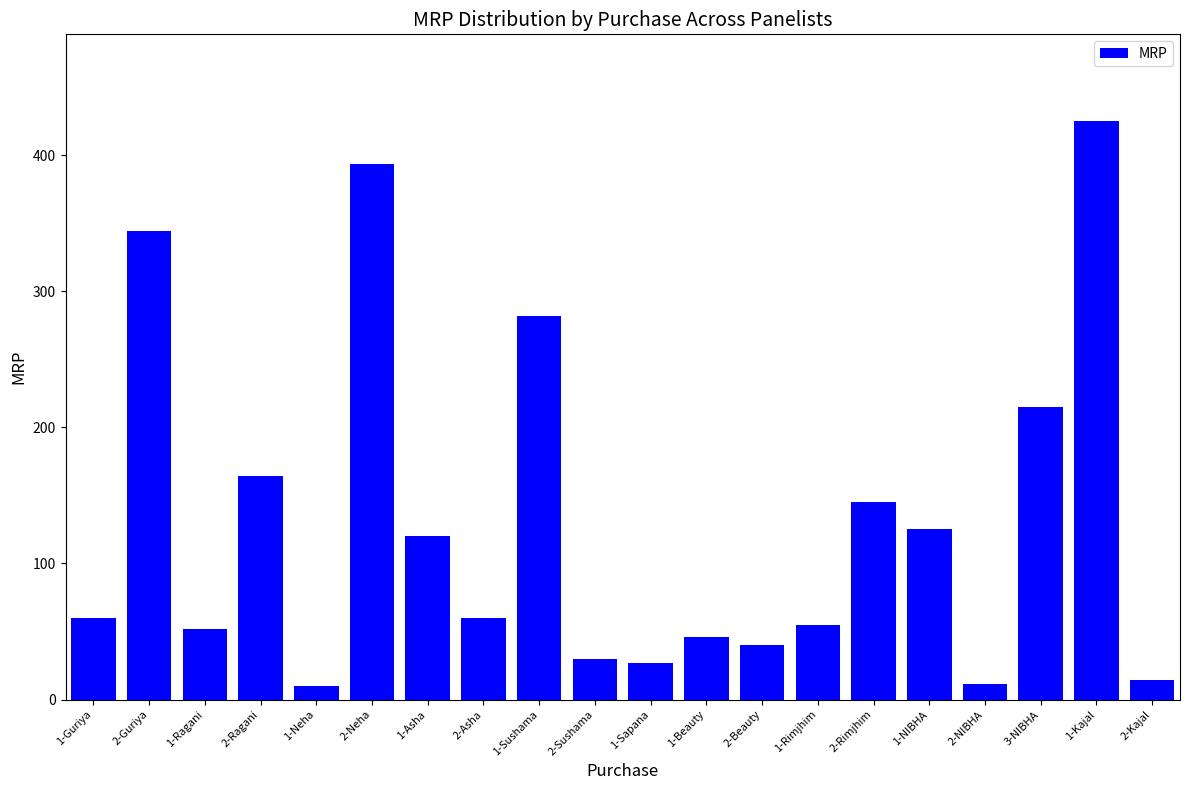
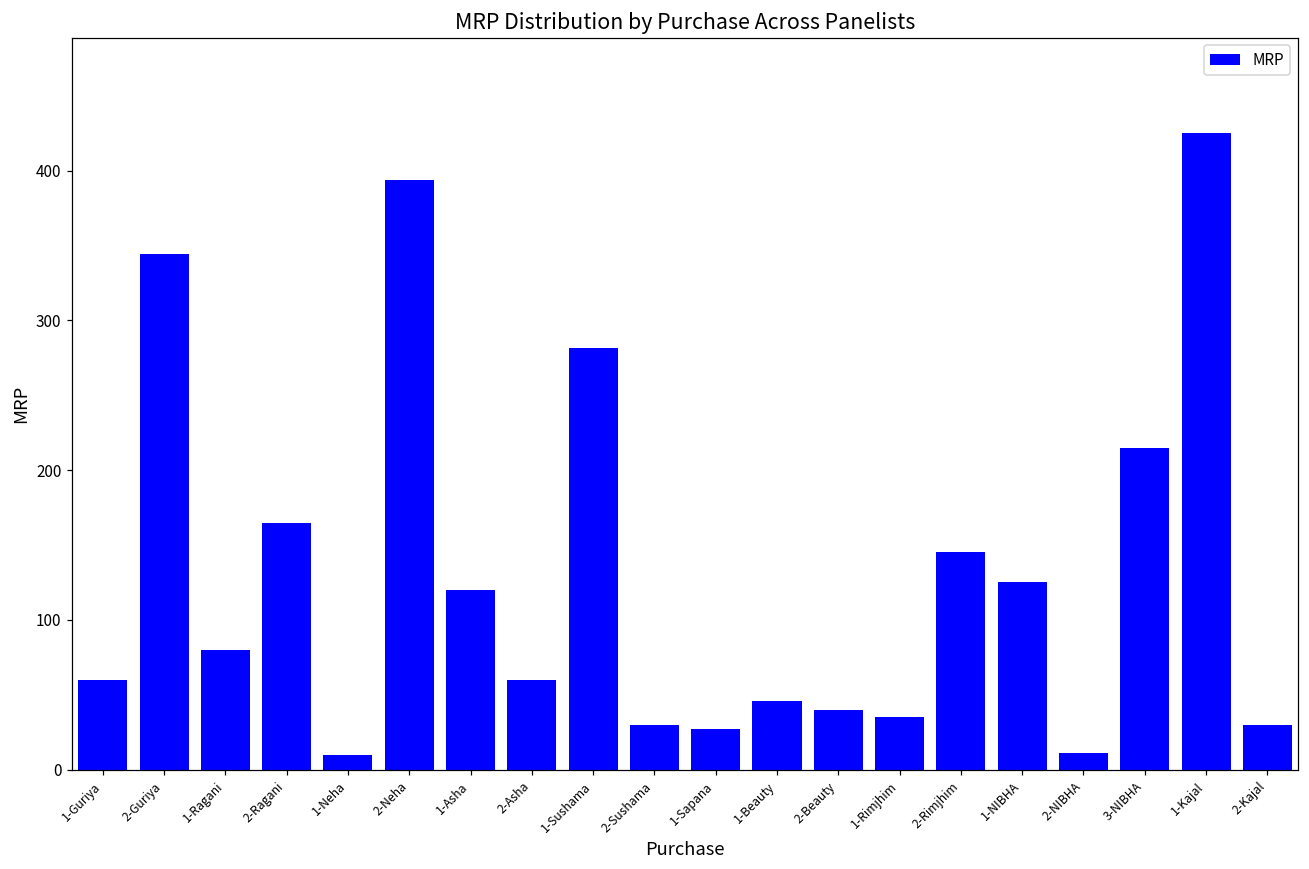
1-Ragani: 52 -> 80
1-Rimjhim: 55 -> 35
2-Kajal: 14 -> 30
